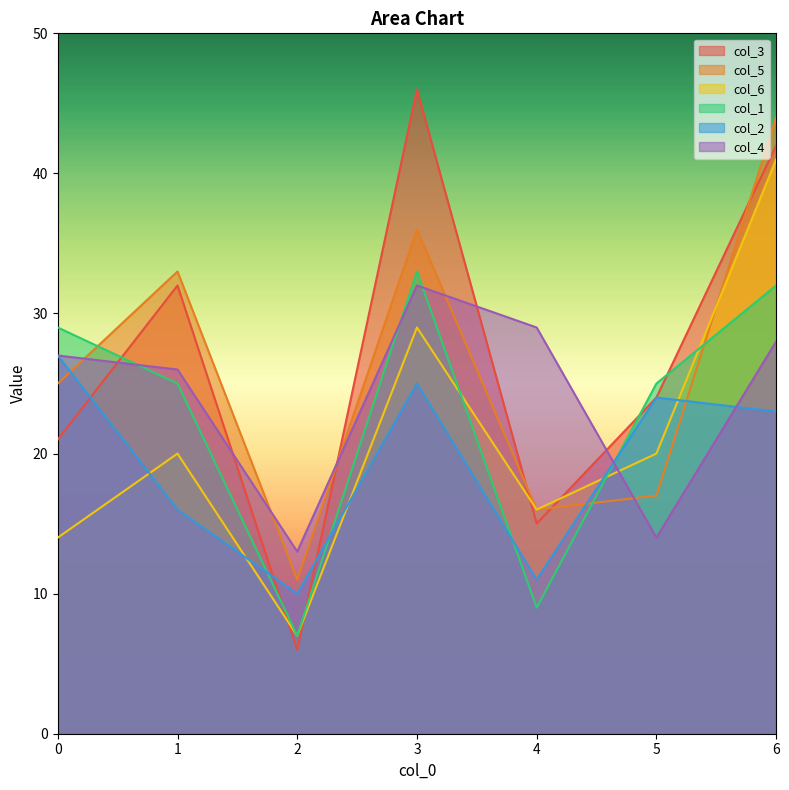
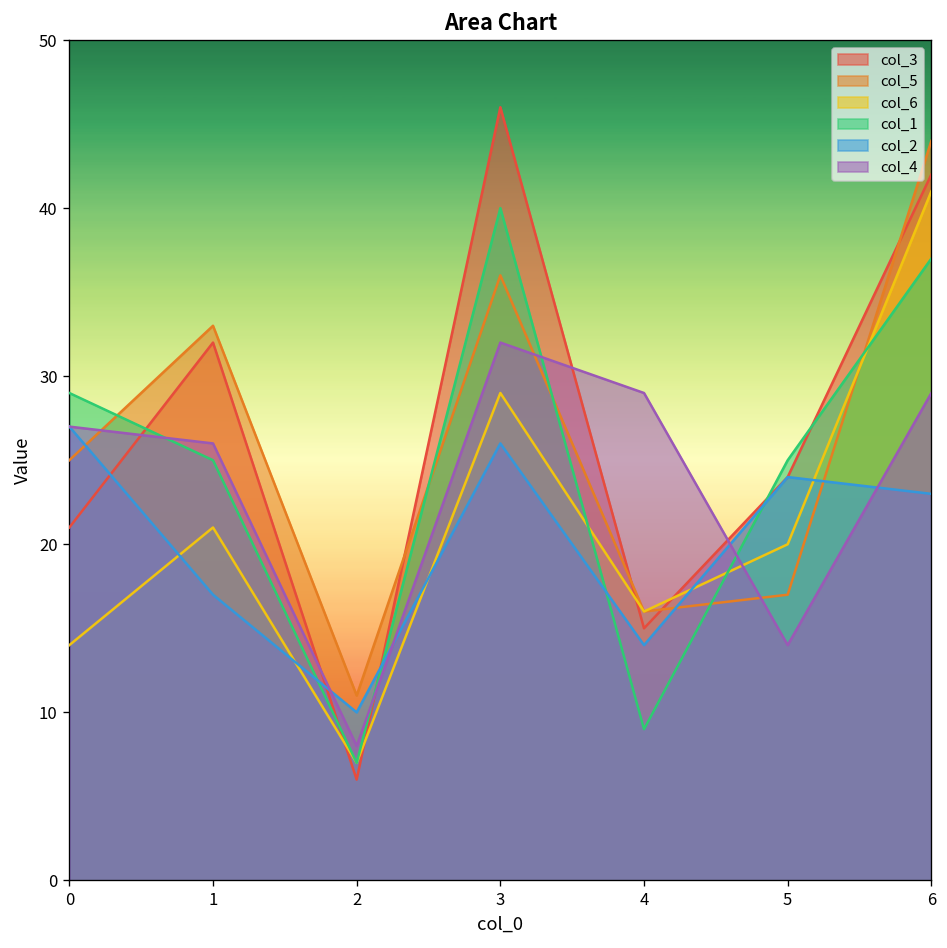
col_6, 1: 20 -> 21
col_2, 1: 16 -> 17
col_4, 2: 13 -> 8
col_1, 3: 33 -> 40
col_2, 3: 25 -> 26
col_2, 4: 11 -> 14
col_1, 6: 32 -> 37
col_4, 6: 28 -> 29
